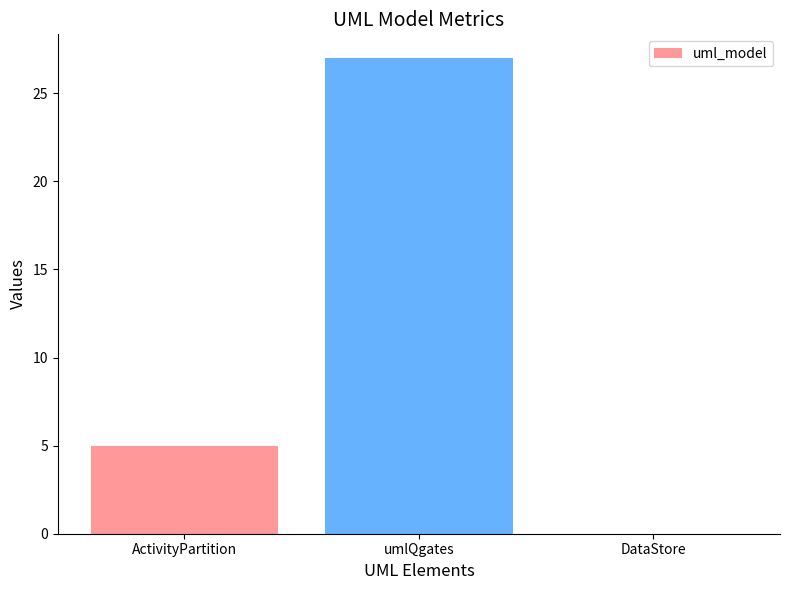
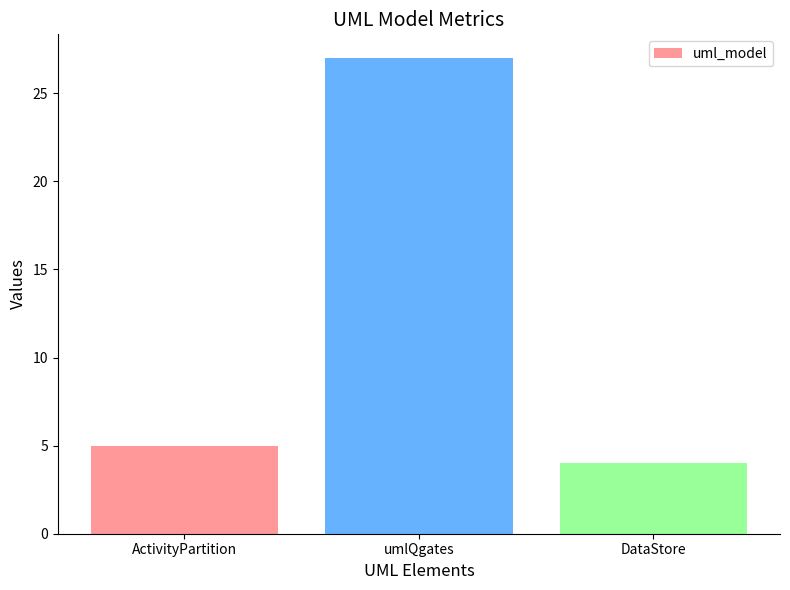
DataStore: 0 -> 4
